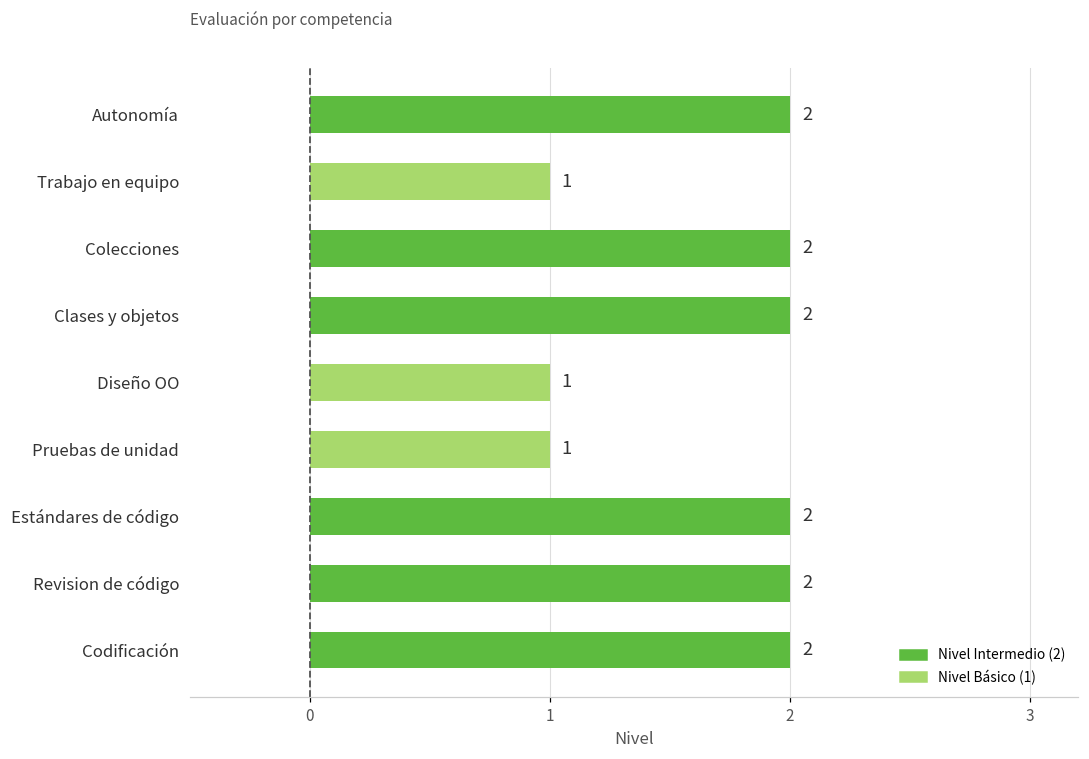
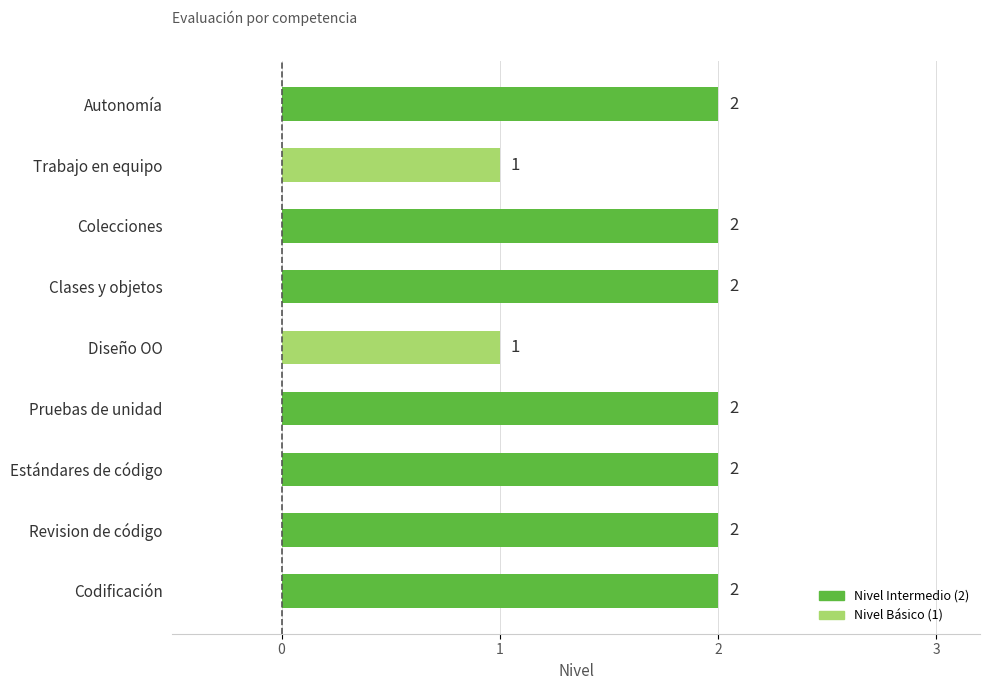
Pruebas de unidad: 1 -> 2
